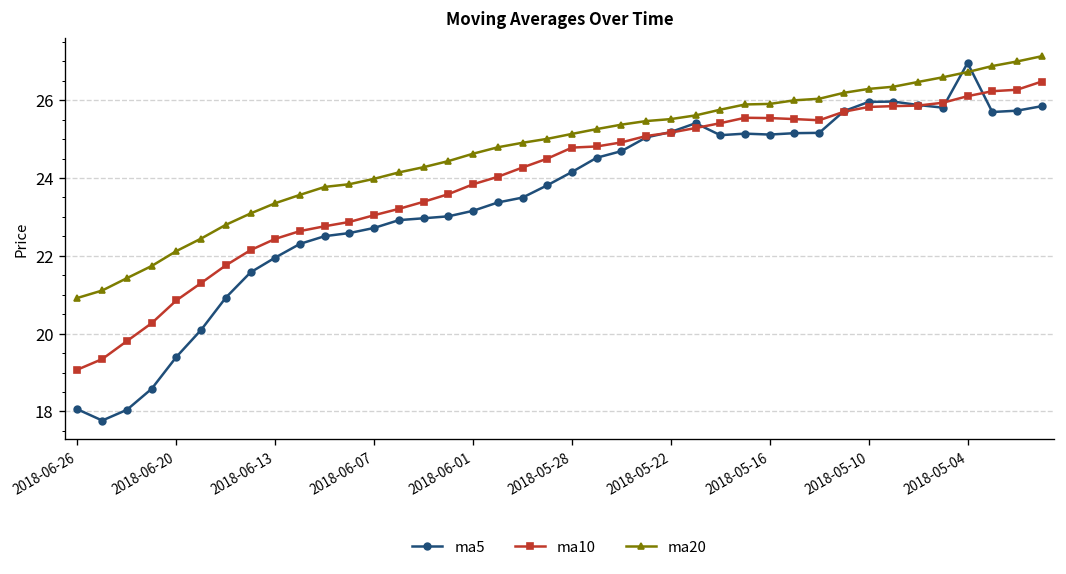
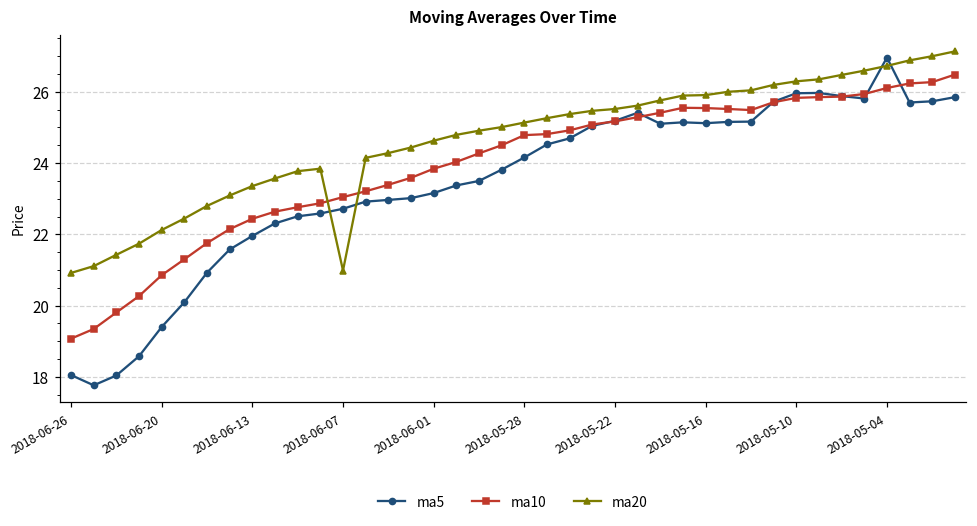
ma20, 2018-06-07: 24.0 -> 21.0
